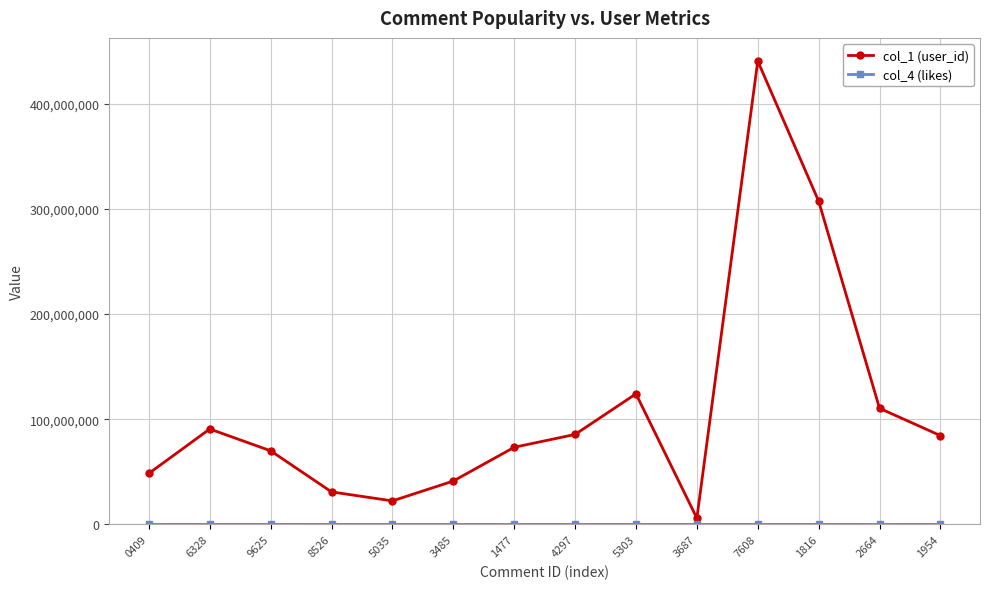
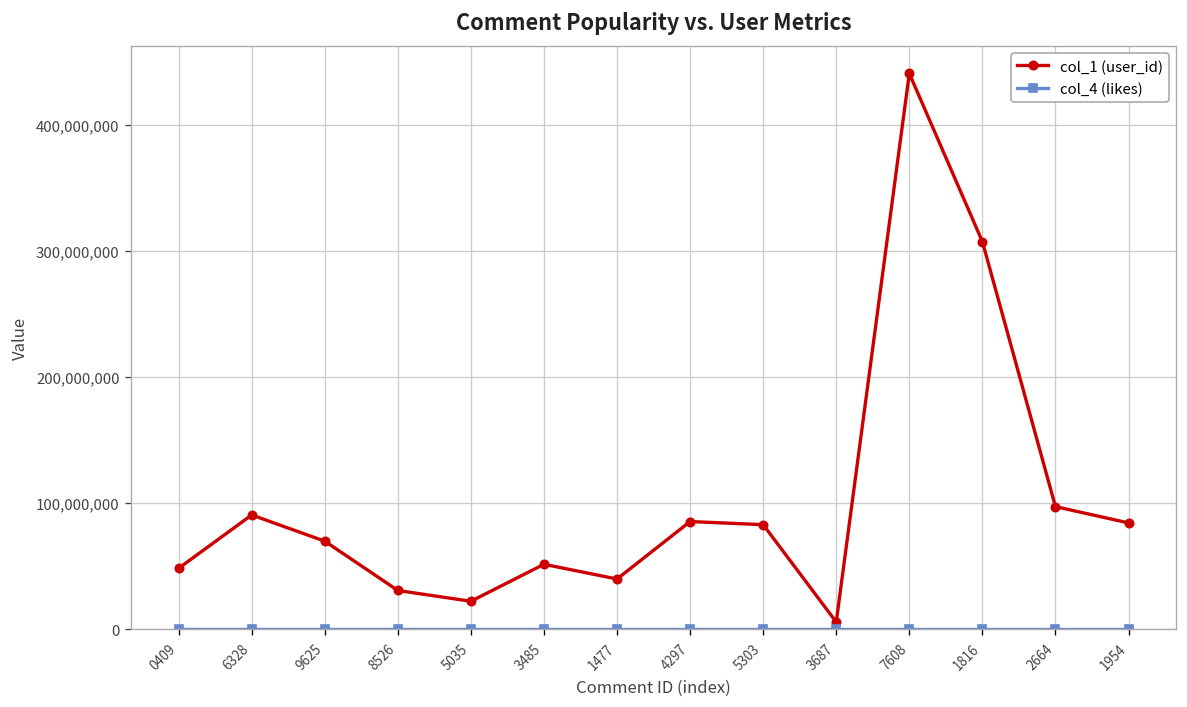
col_1 (user_id), 3485: 41,000,000 -> 52,000,000
col_1 (user_id), 1477: 73,000,000 -> 40,000,000
col_1 (user_id), 5303: 124,000,000 -> 83,000,000
col_1 (user_id), 2664: 110,000,000 -> 97,000,000
